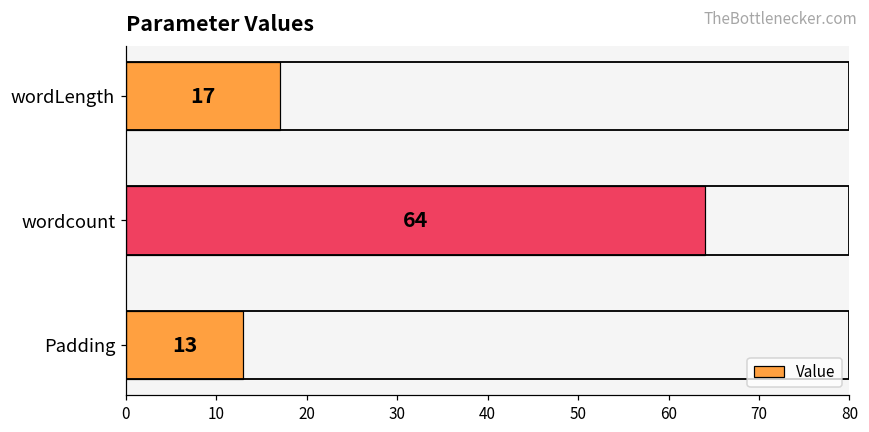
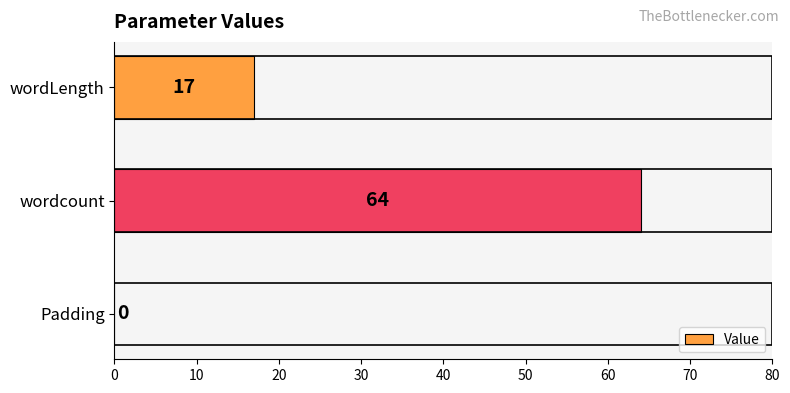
Padding: 13 -> 0
